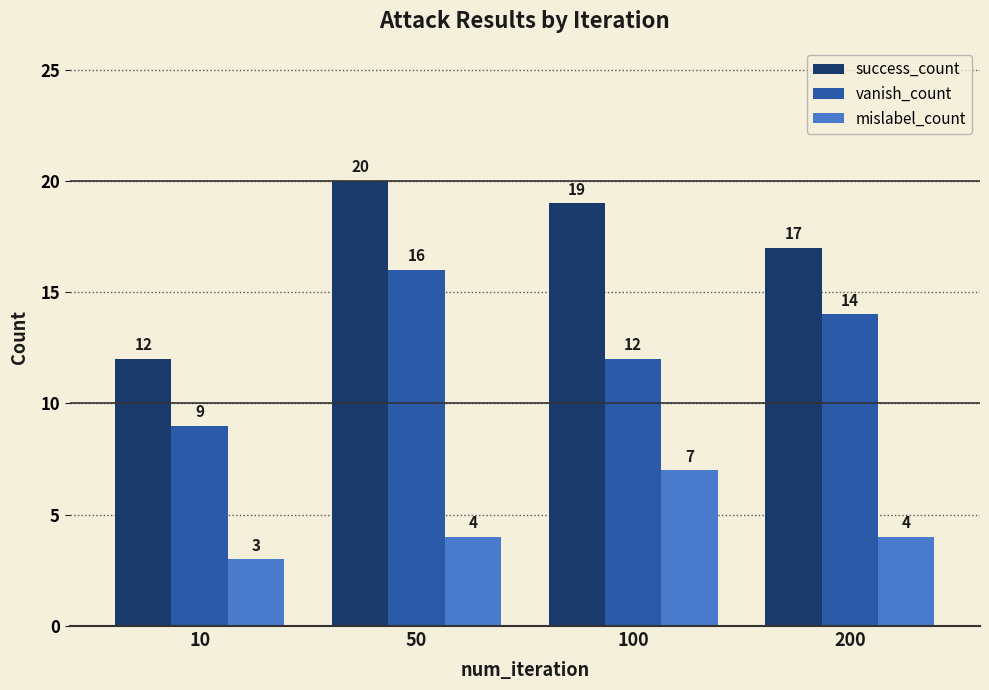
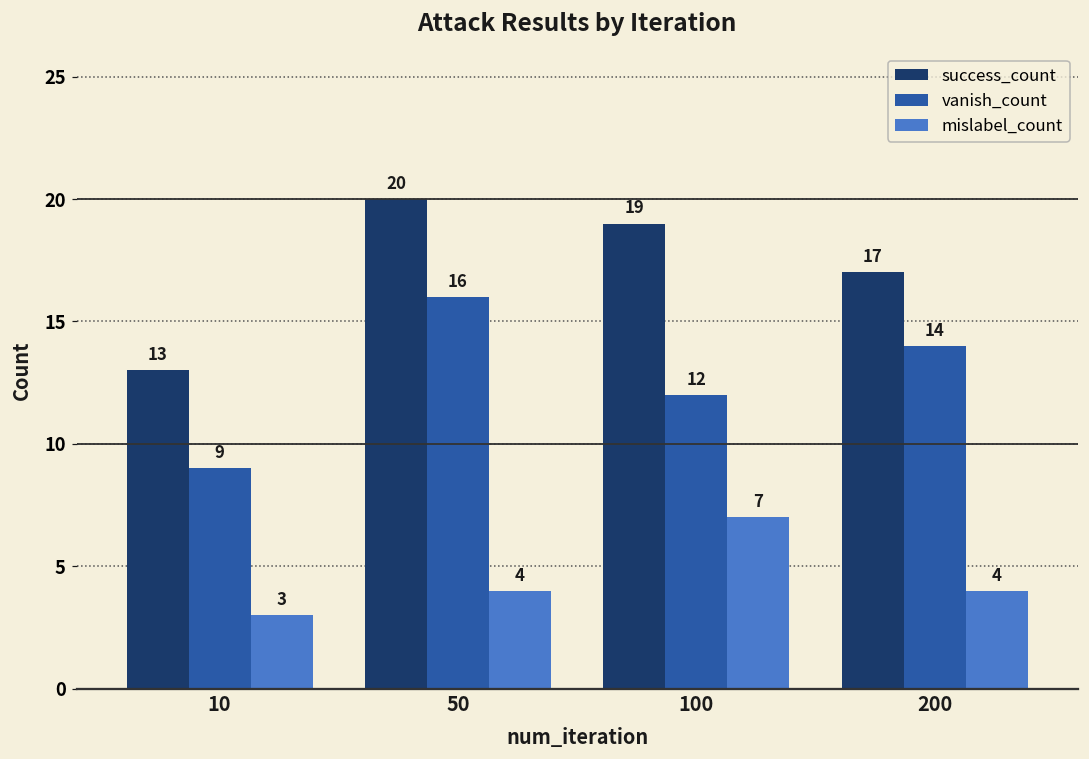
success_count, 10: 12 -> 13
